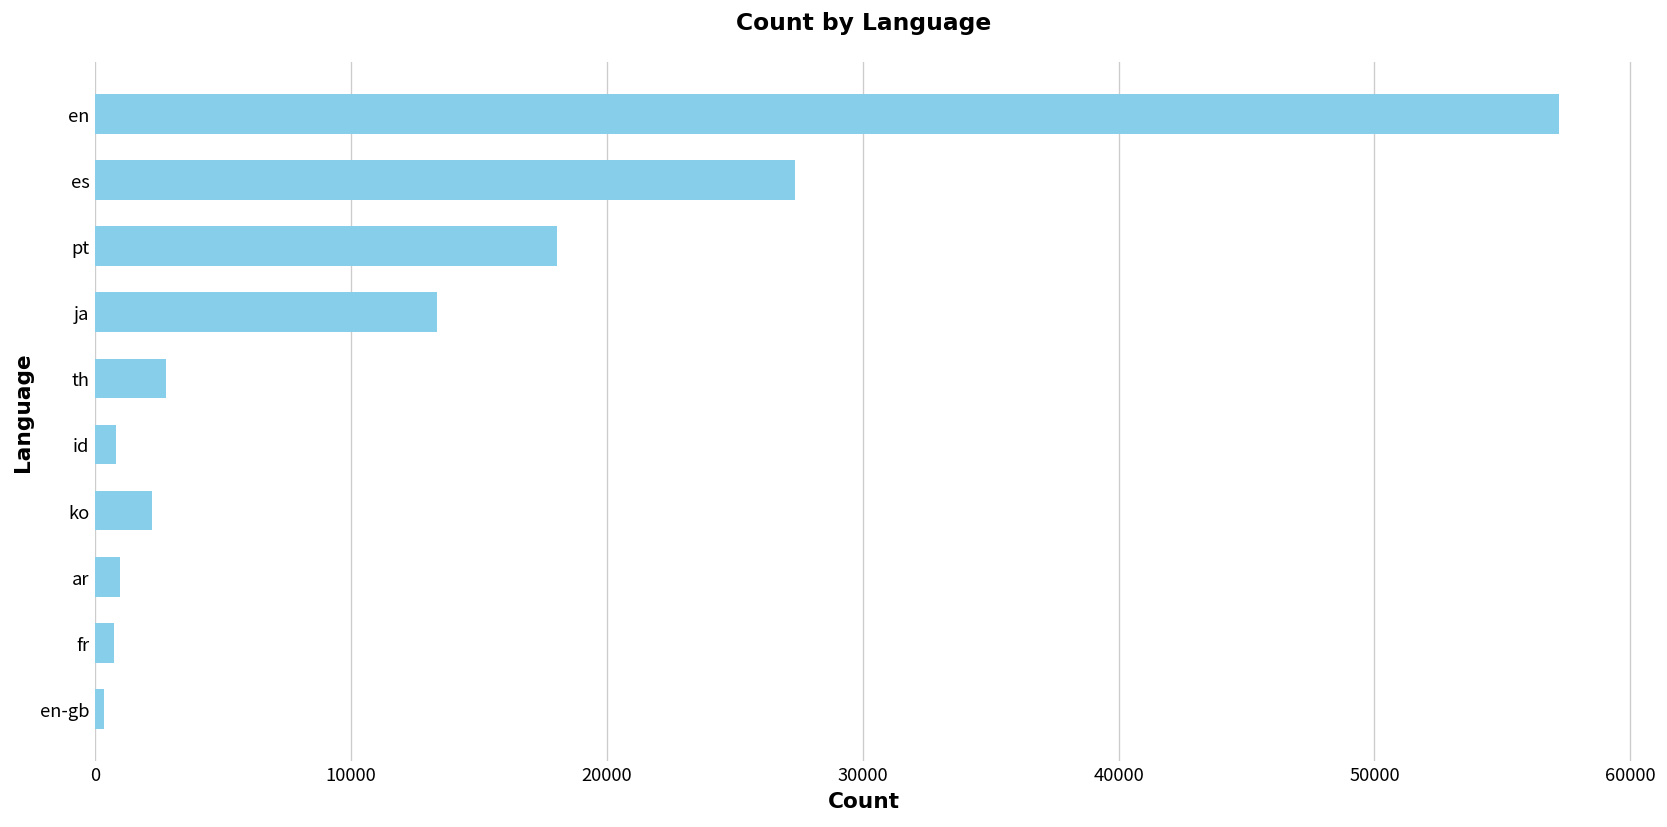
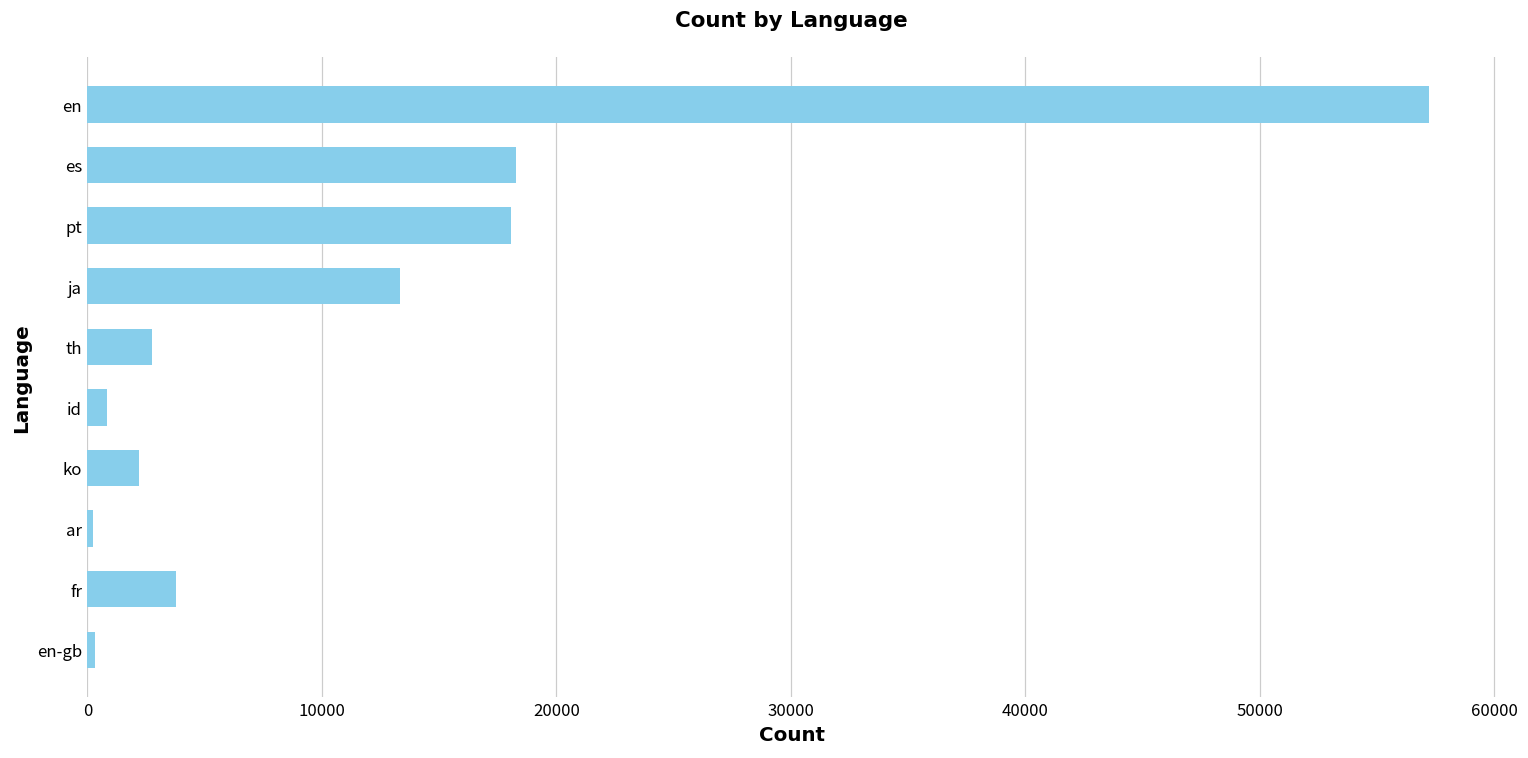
es: 27400 -> 18300
ar: 1000 -> 200
fr: 700 -> 3800
